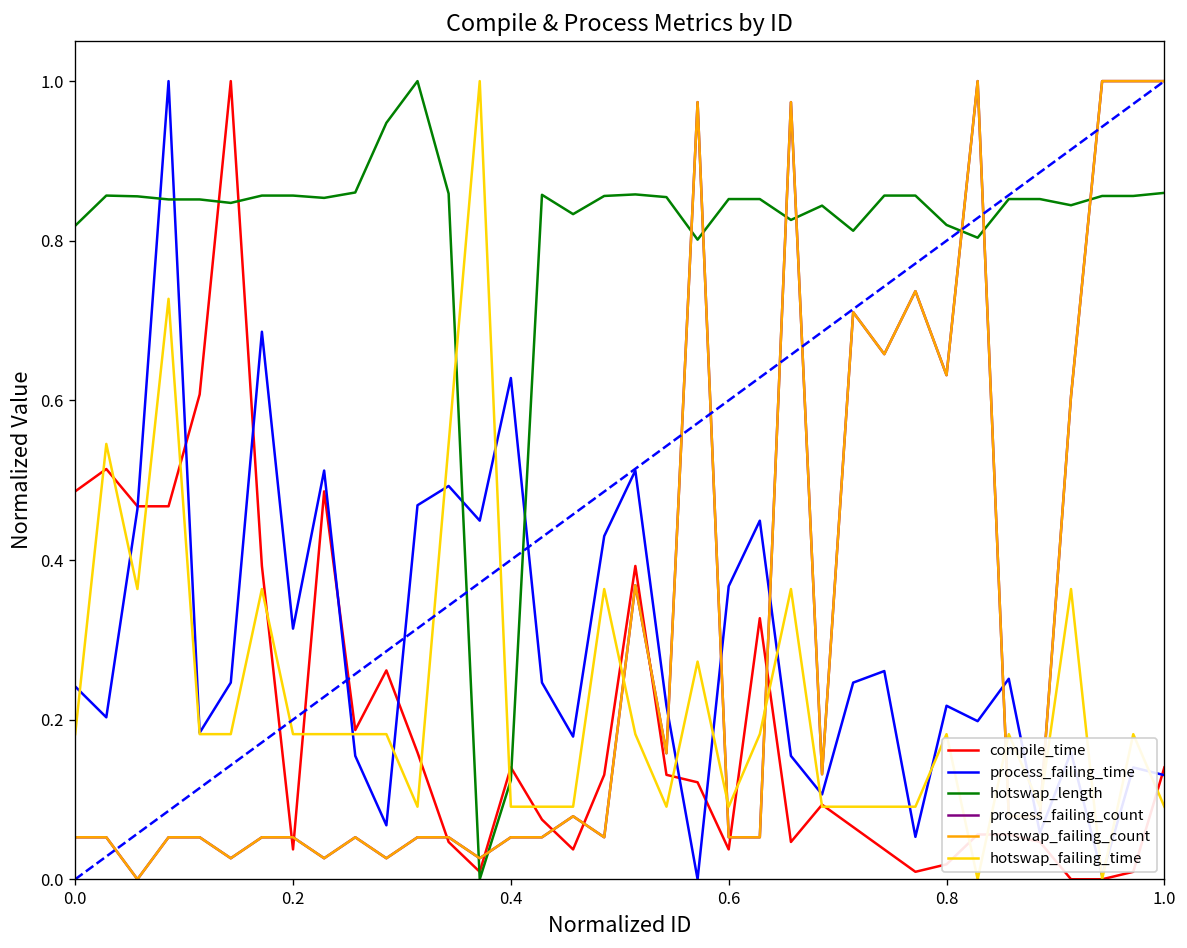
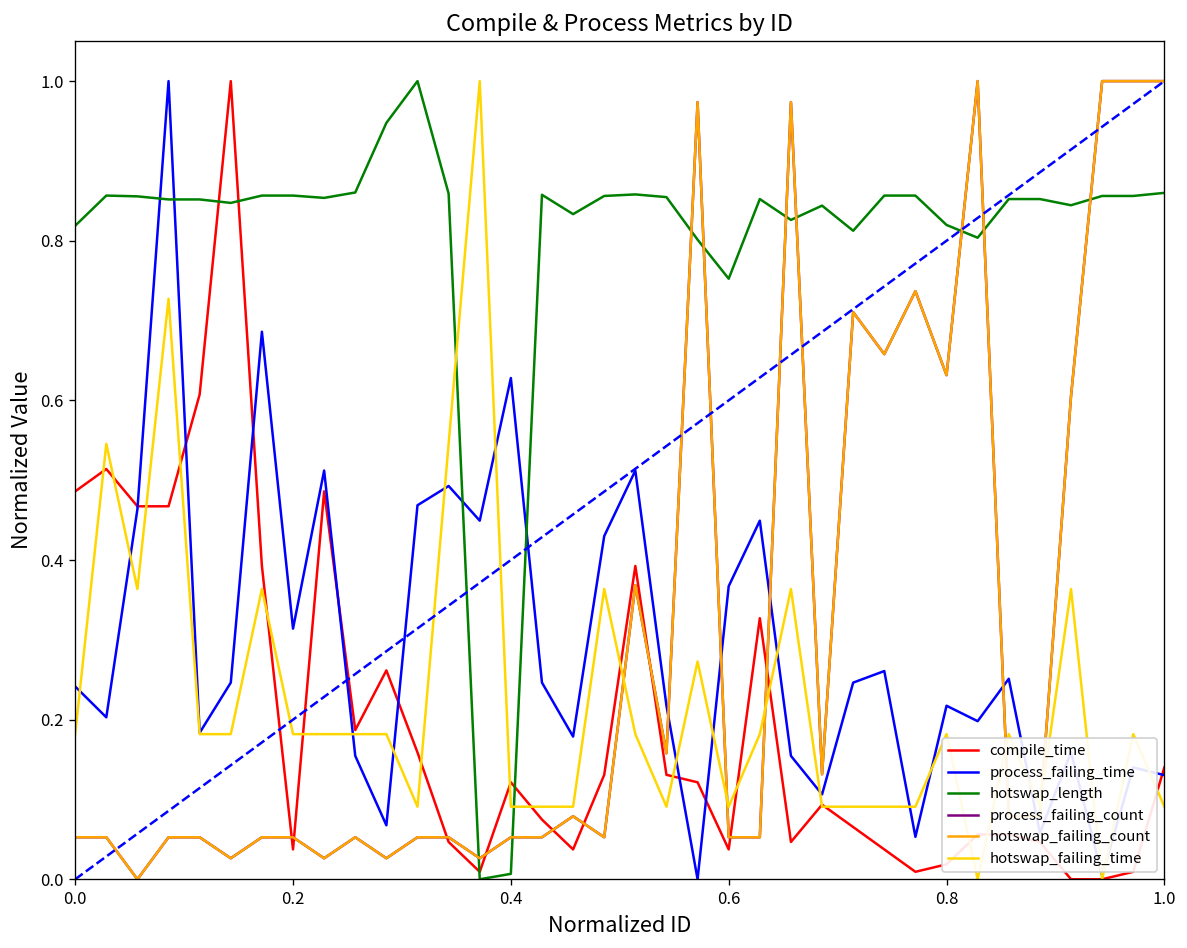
compile_time, 0.4: 0.14 -> 0.12
hotswap_length, 0.4: 0.12 -> 0.01
hotswap_length, 0.6: 0.85 -> 0.75
